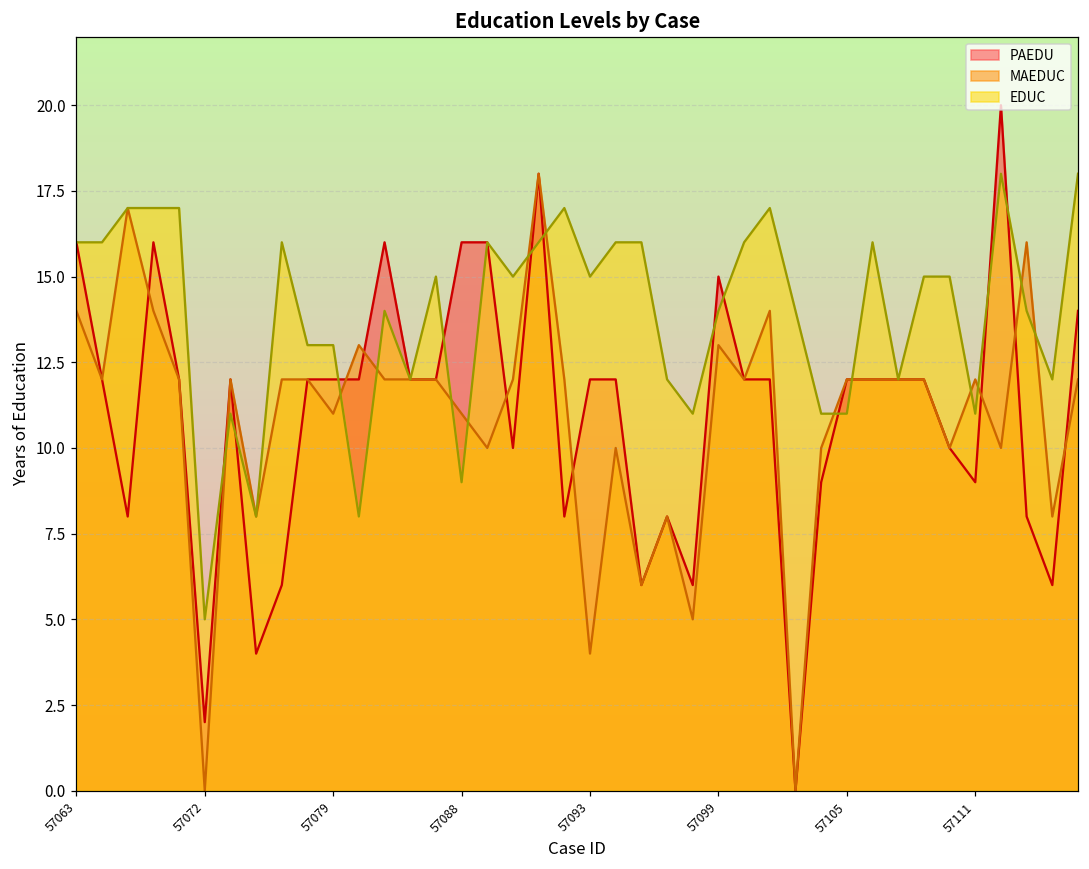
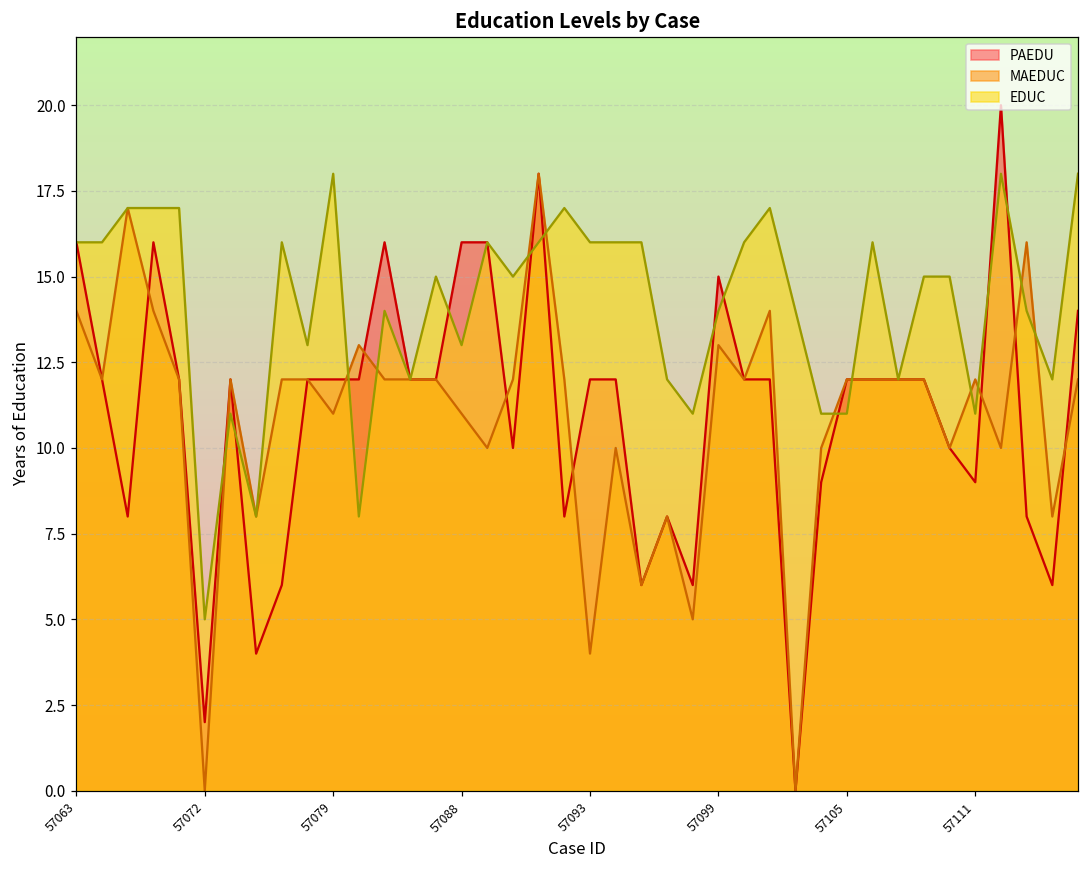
EDUC, 57079: 13 -> 18
EDUC, 57088: 9 -> 13
EDUC, 57093: 15 -> 16
